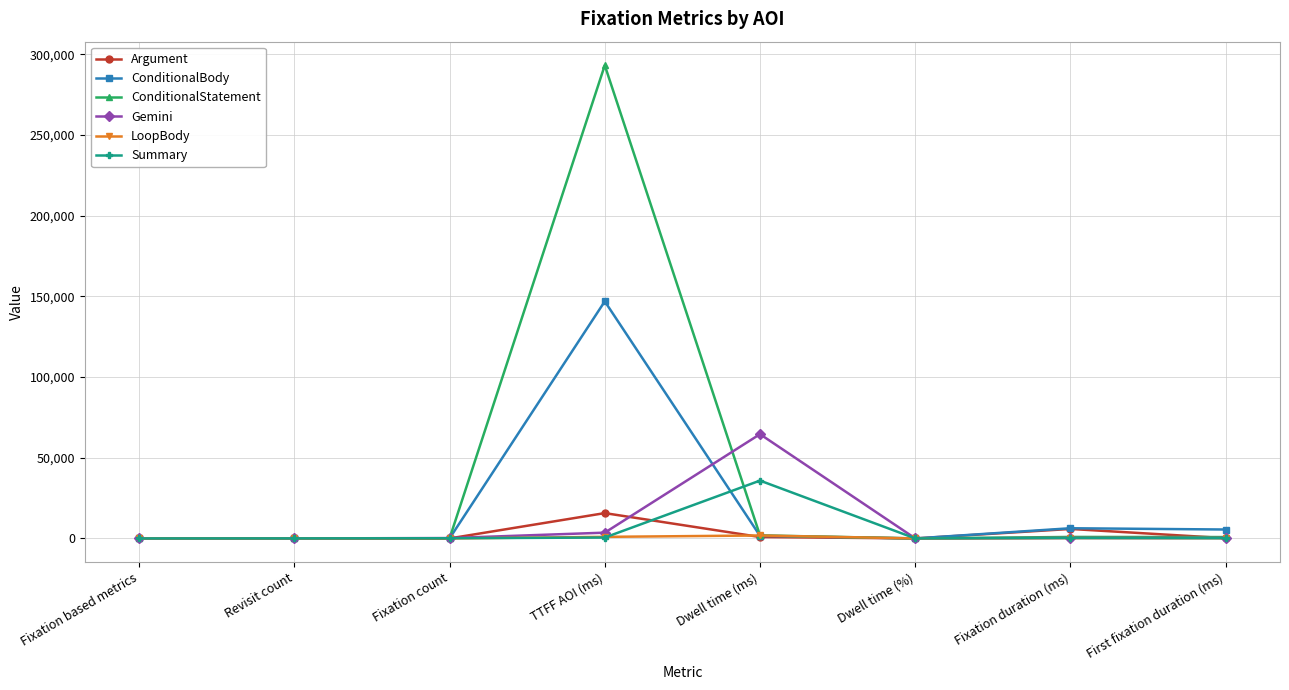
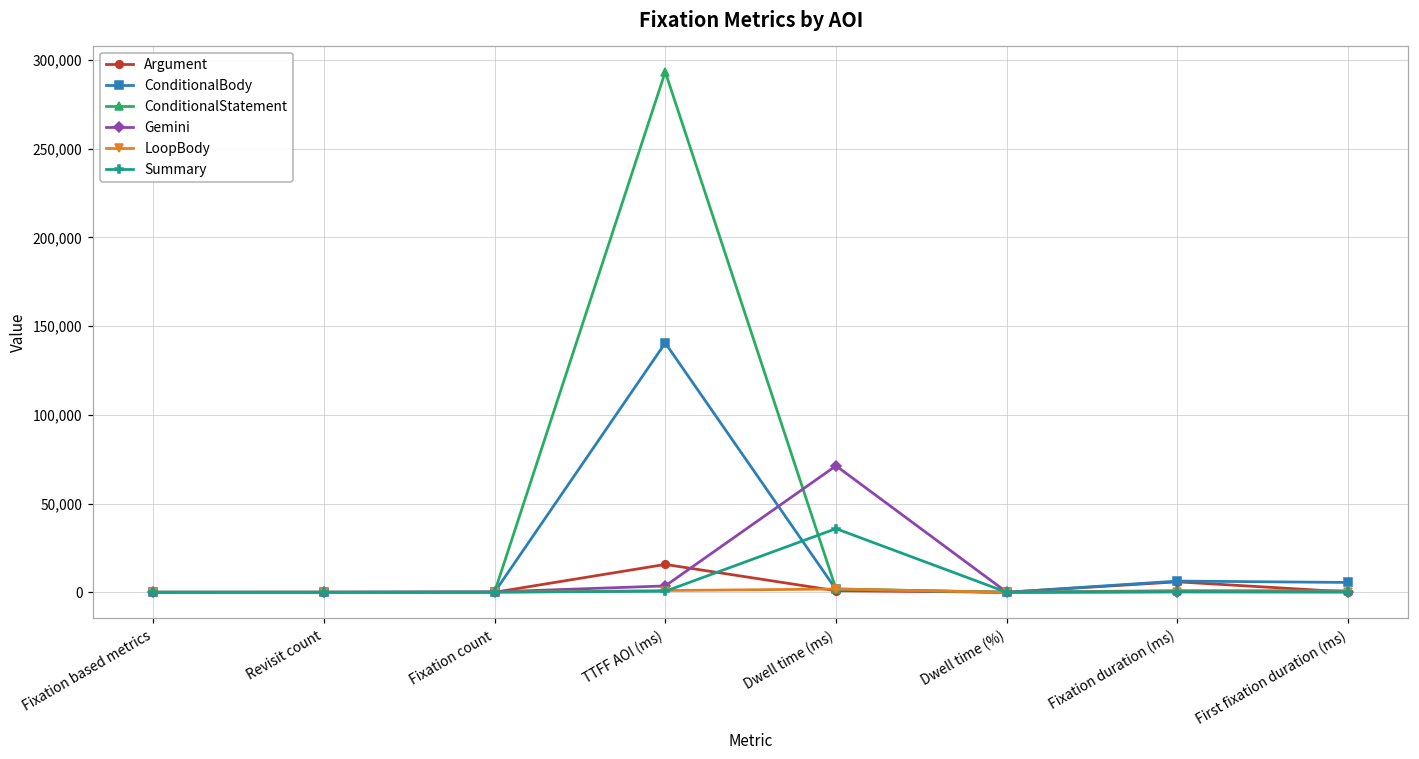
ConditionalBody, TTFF AOI (ms): 147,000 -> 140,000
Gemini, Dwell time (ms): 65,000 -> 71,000
